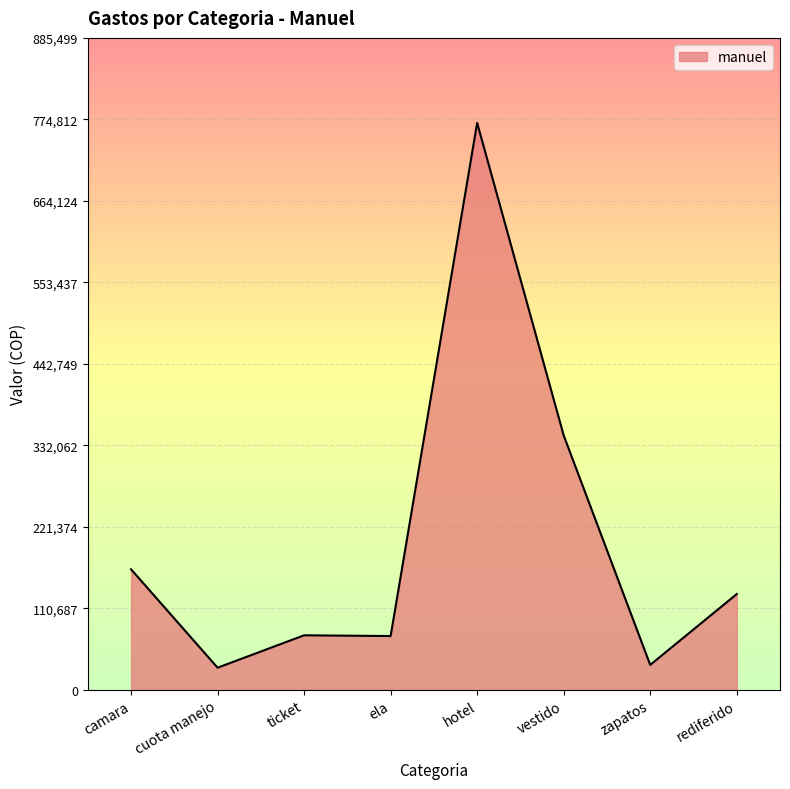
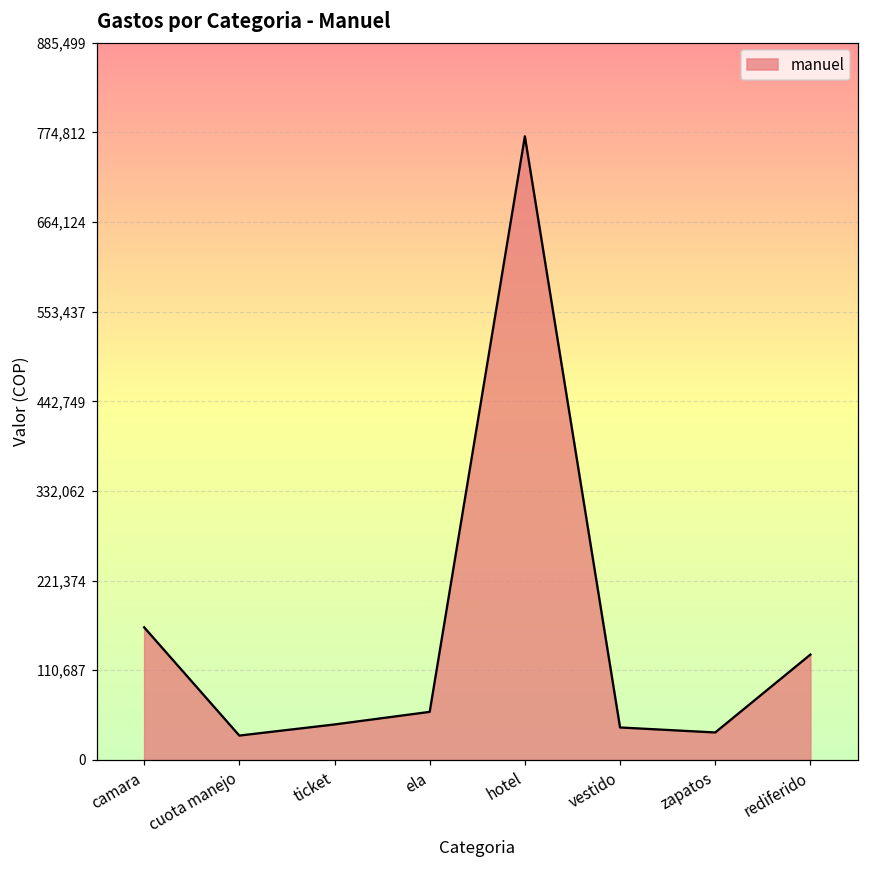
ticket: 70,000 -> 40,000
ela: 70,000 -> 60,000
vestido: 350,000 -> 40,000
